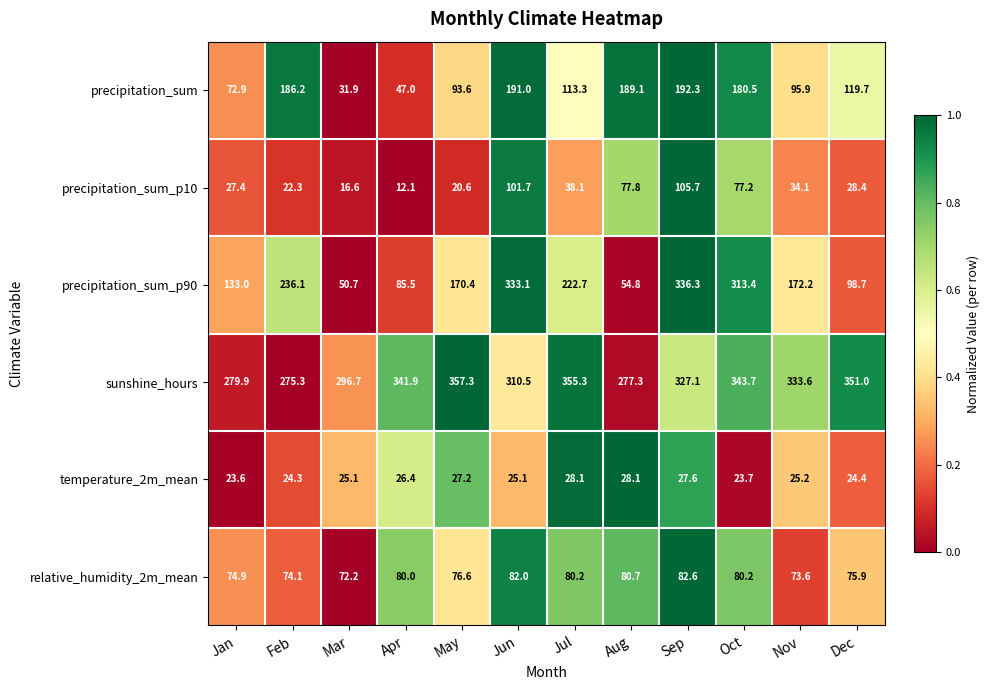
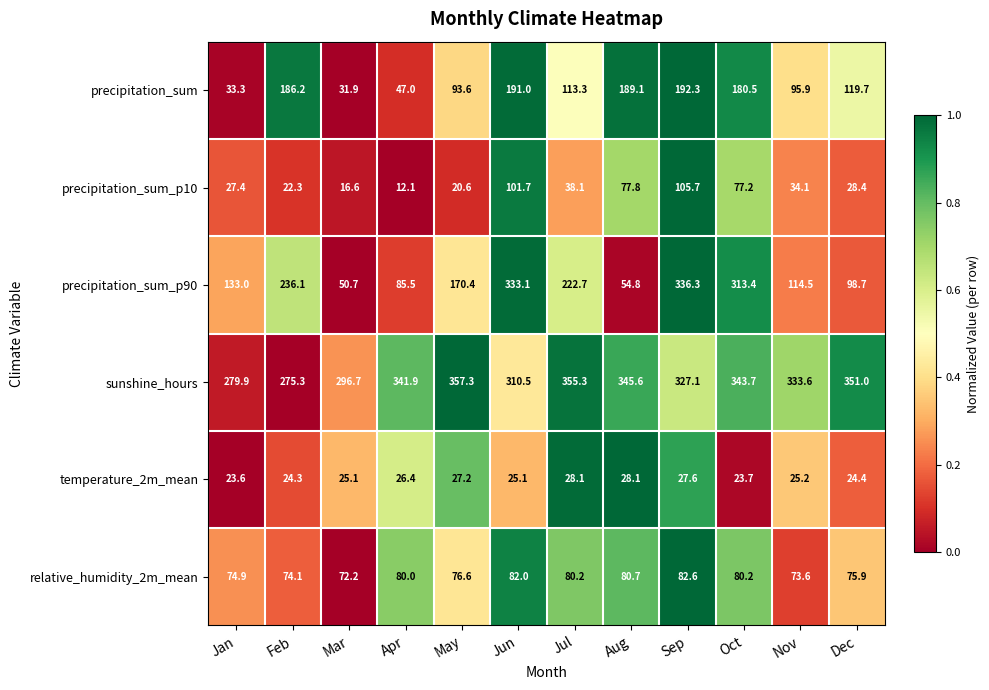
precipitation_sum, Jan: 72.9 -> 33.3
precipitation_sum_p90, Nov: 172.2 -> 114.5
sunshine_hours, Aug: 277.3 -> 345.6
